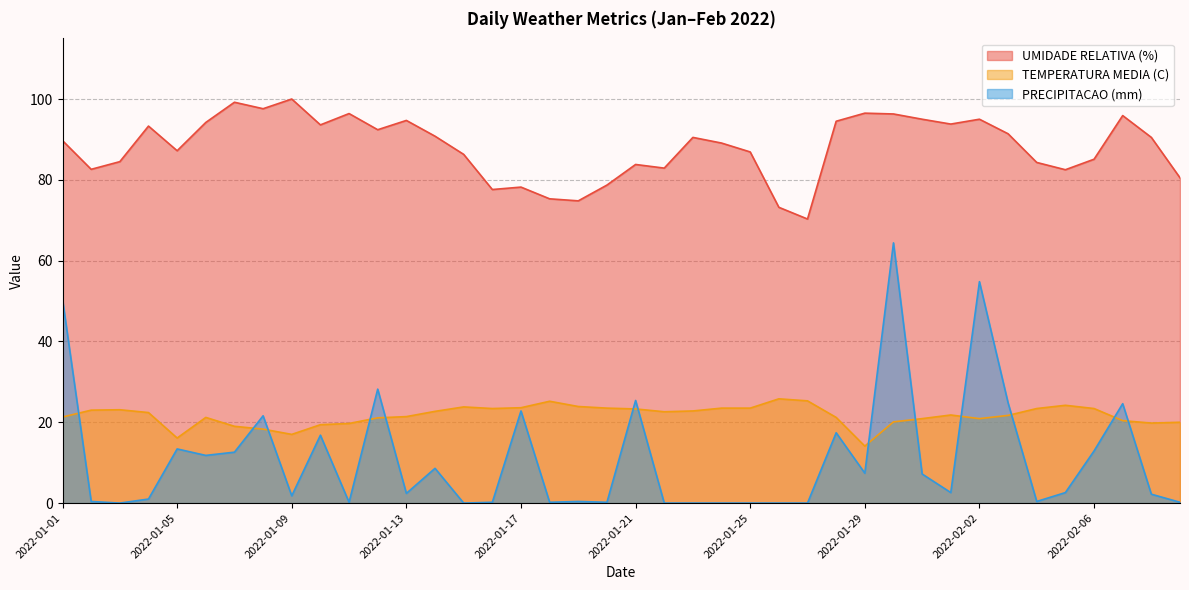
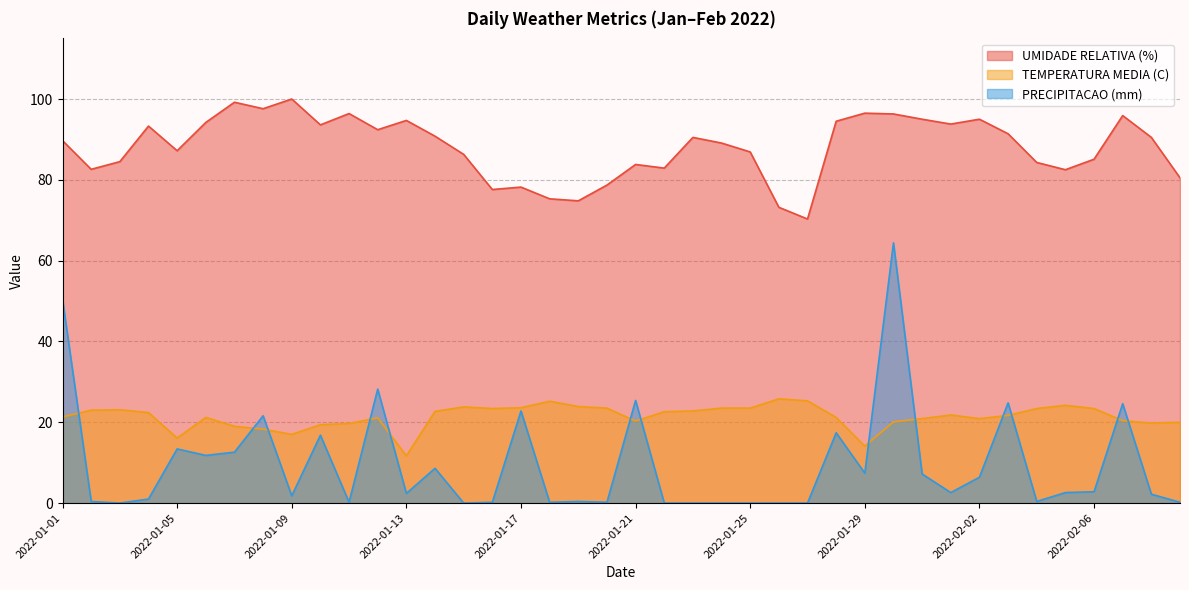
TEMPERATURA MEDIA (C), 2022-01-13: 21 -> 12
TEMPERATURA MEDIA (C), 2022-01-21: 23 -> 20
PRECIPITACAO (mm), 2022-02-02: 55 -> 6
PRECIPITACAO (mm), 2022-02-06: 13 -> 3
